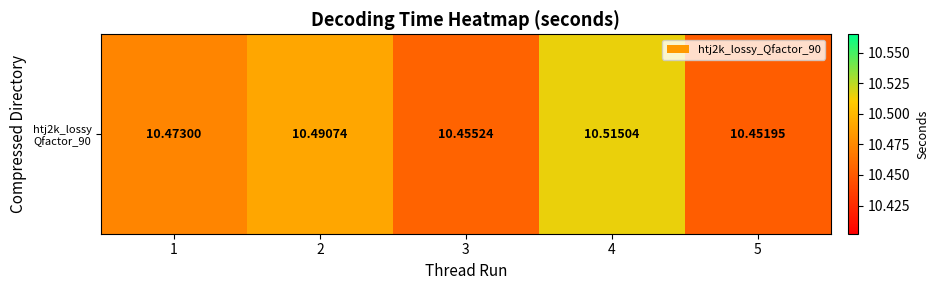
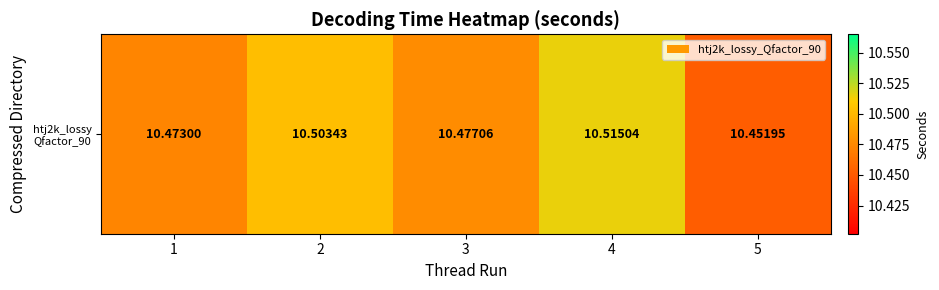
htj2k_lossy Qfactor_90, 2: 10.49074 -> 10.50343
htj2k_lossy Qfactor_90, 3: 10.45524 -> 10.47706
